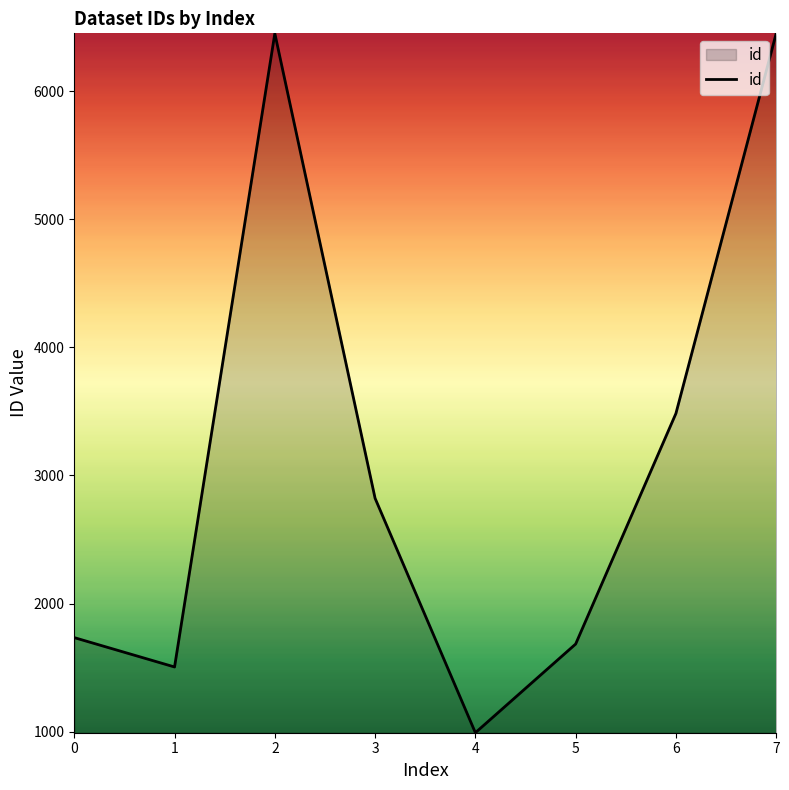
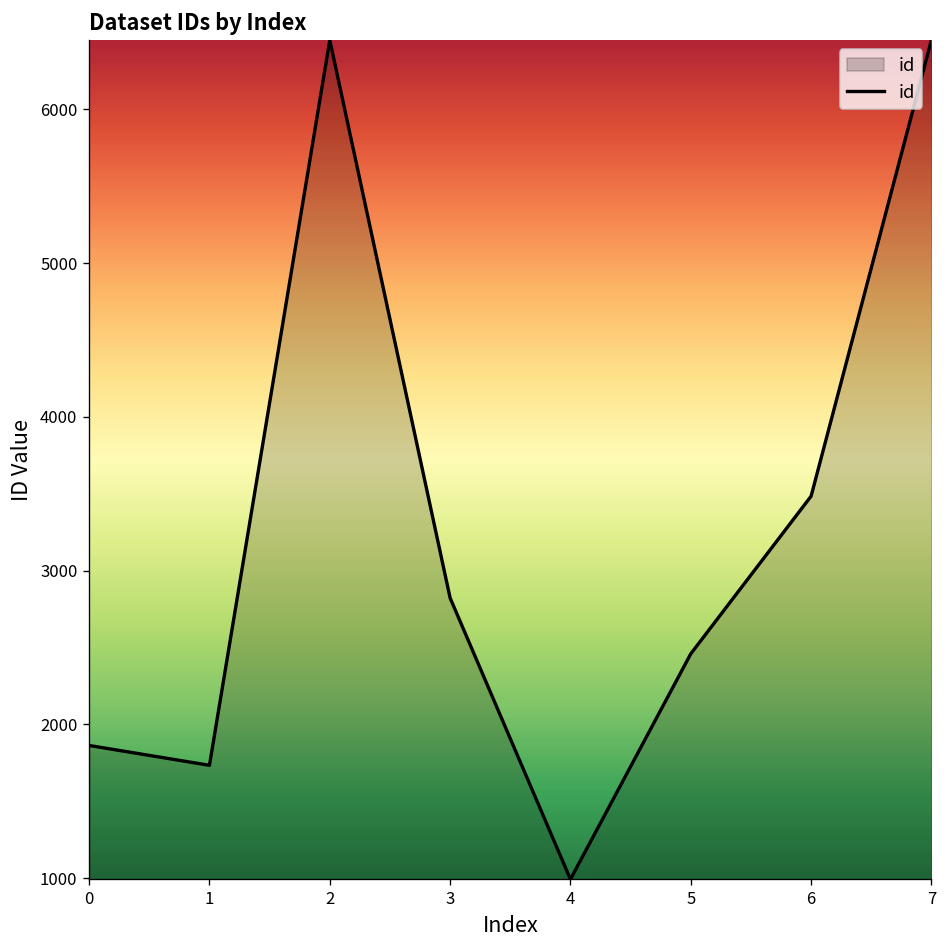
0: 1740 -> 1860
1: 1510 -> 1730
5: 1690 -> 2460
